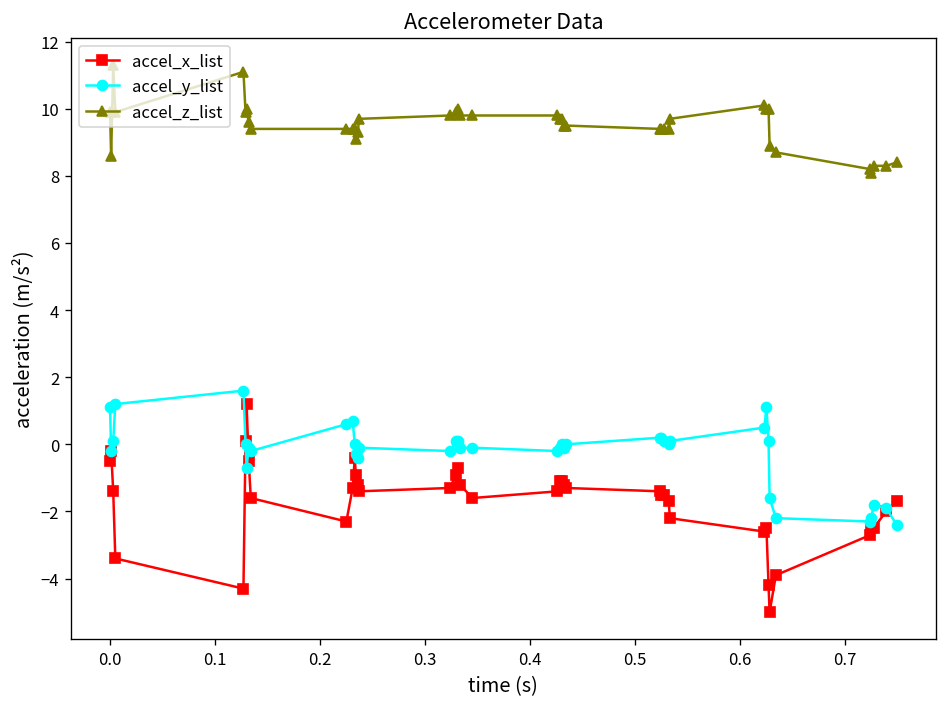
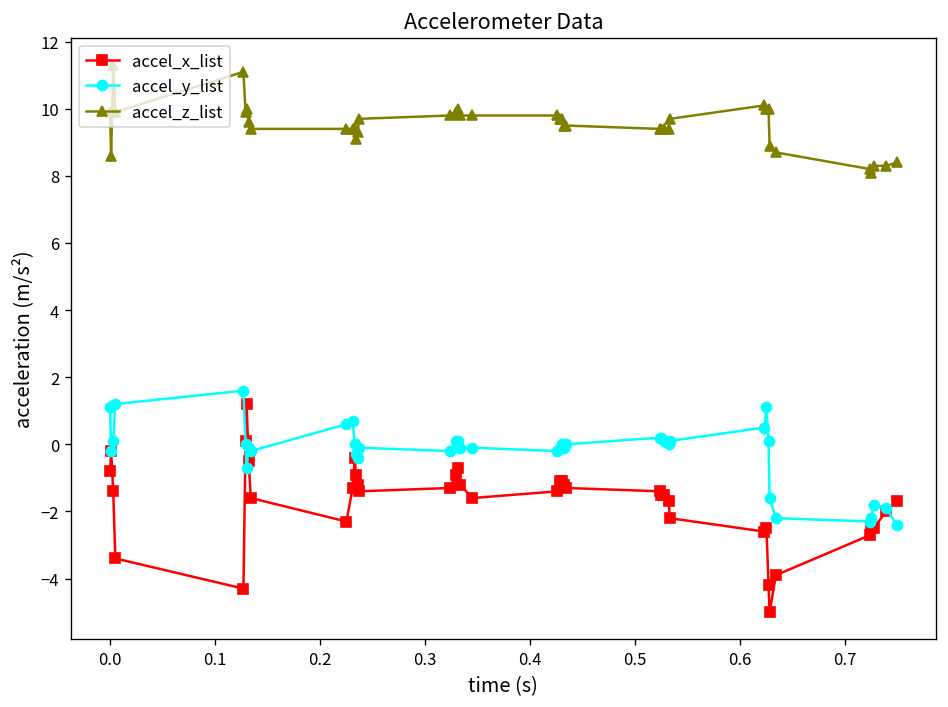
accel_x_list, 0.0: -0.5 -> -0.8
